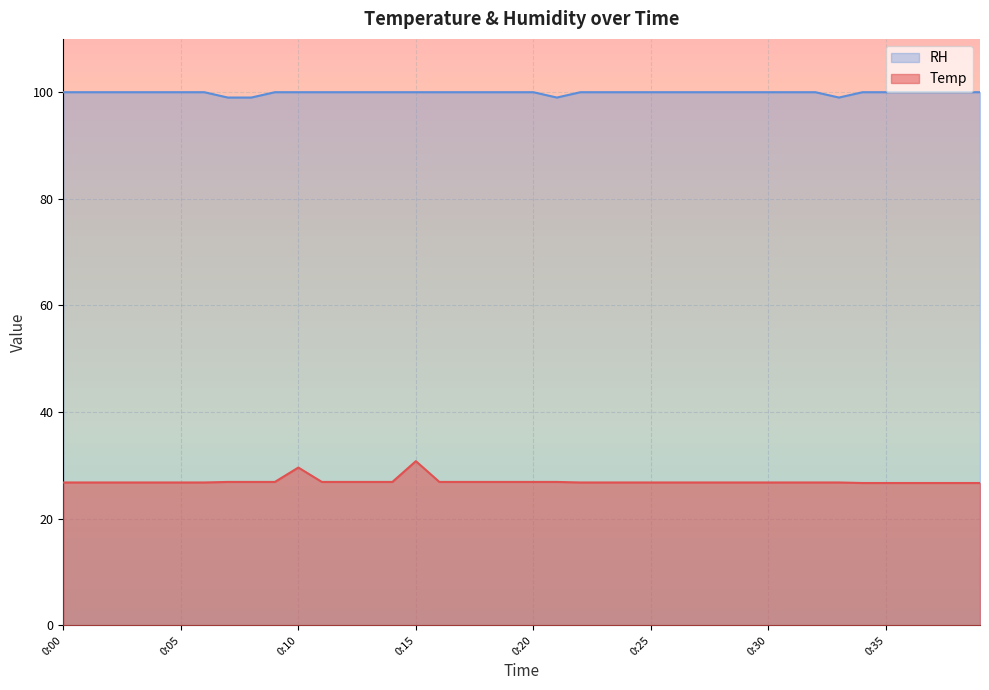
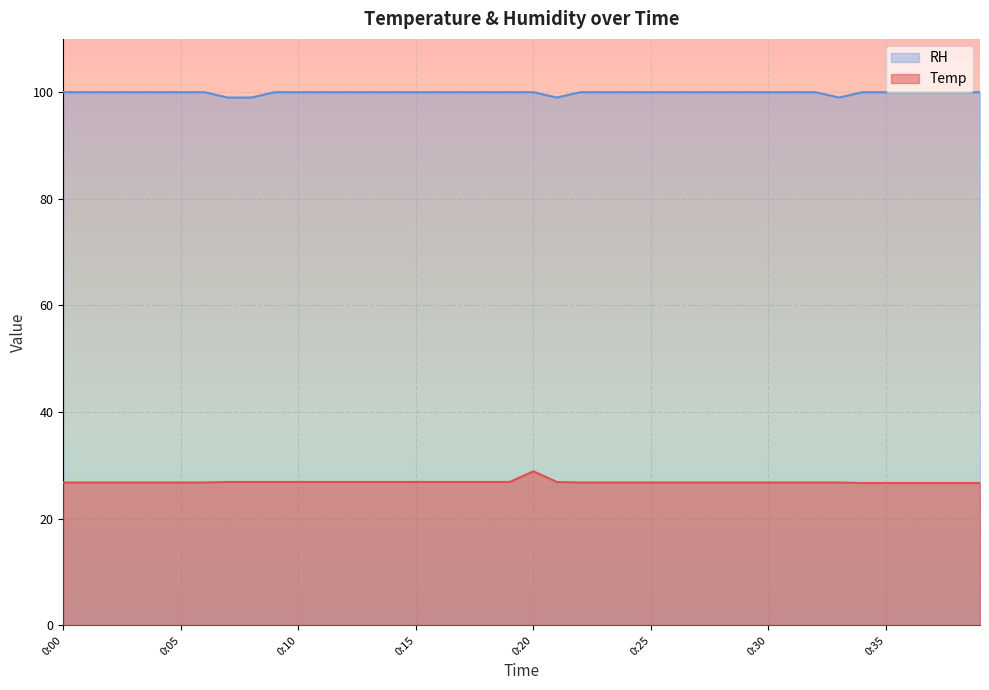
Temp, 0:10: 30 -> 27
Temp, 0:15: 31 -> 27
Temp, 0:20: 27 -> 29
